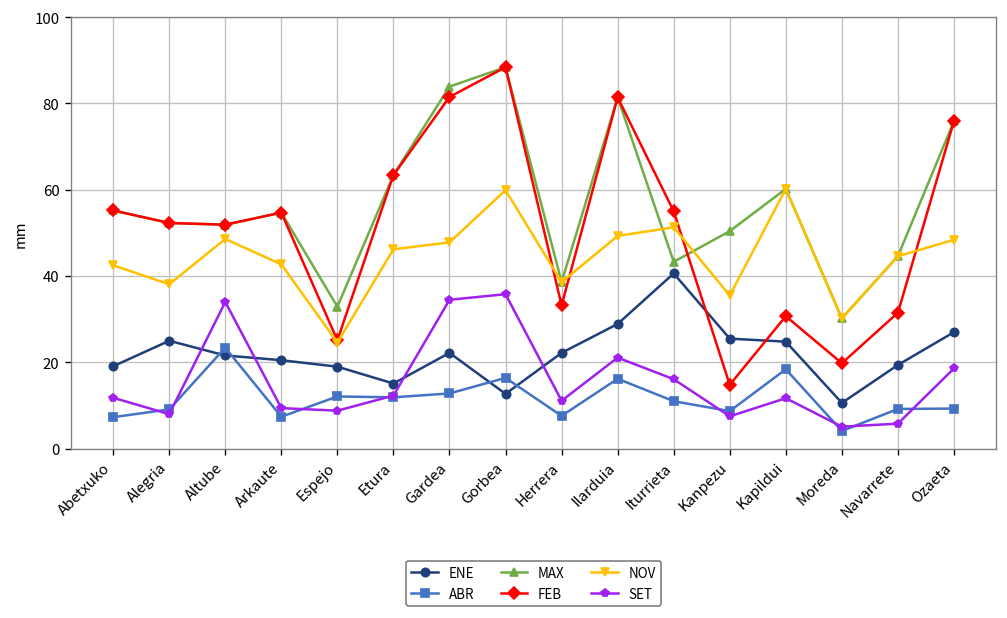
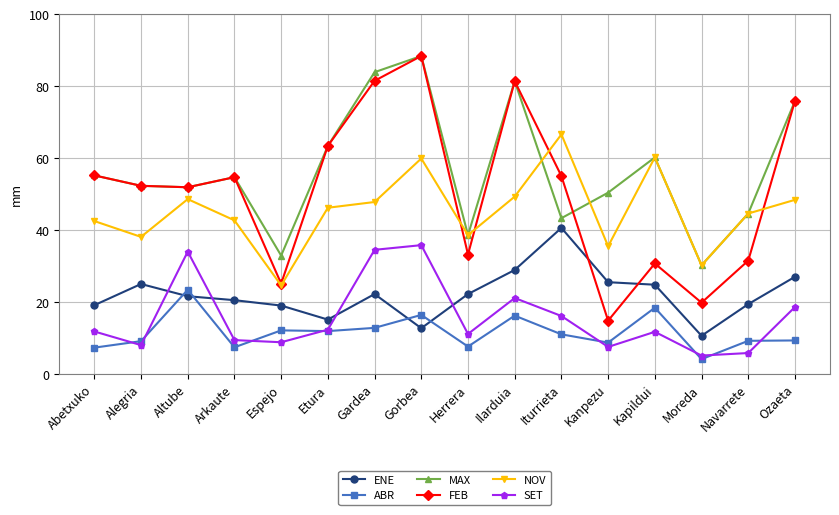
NOV, Iturrieta: 51 -> 67
